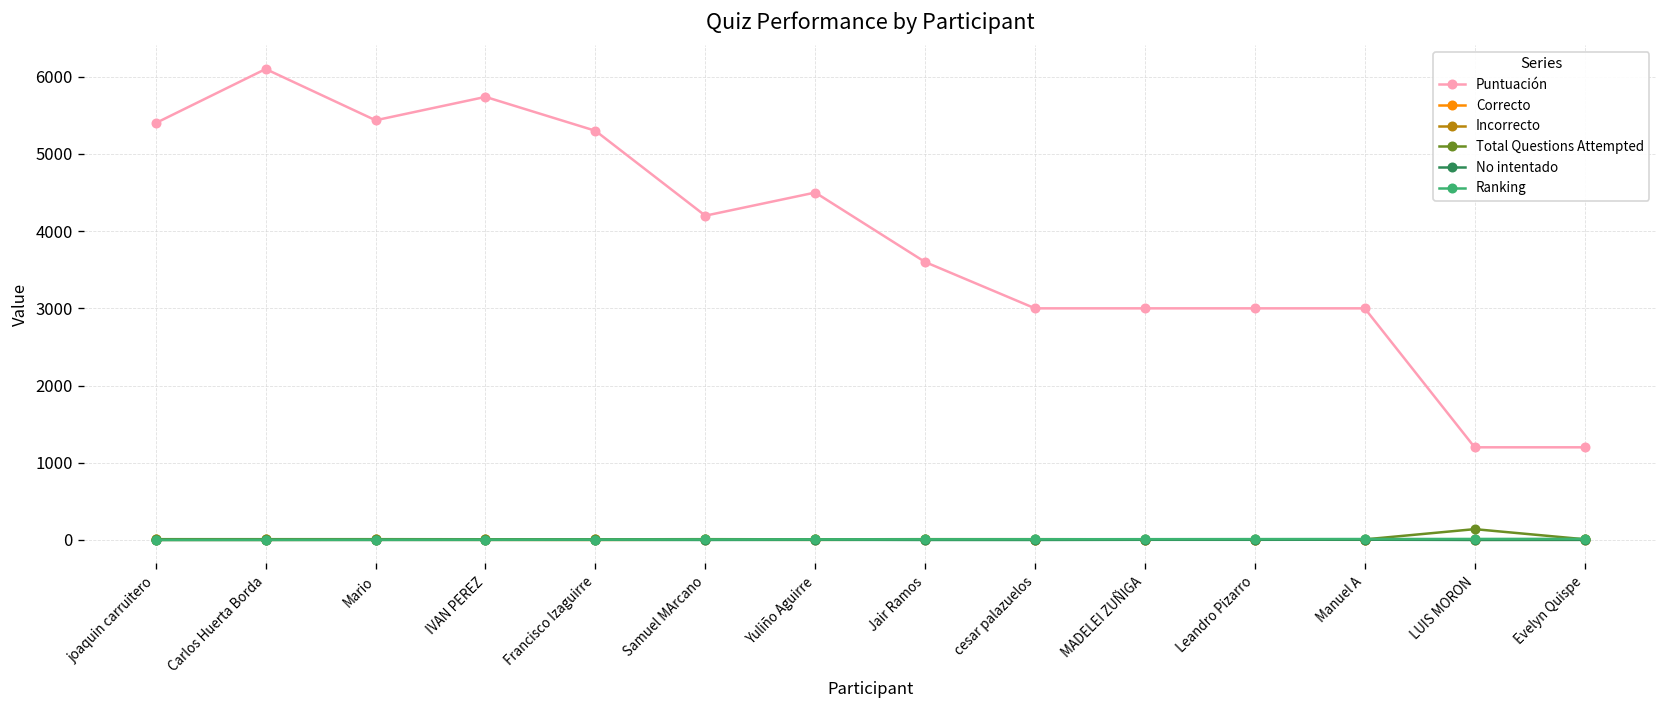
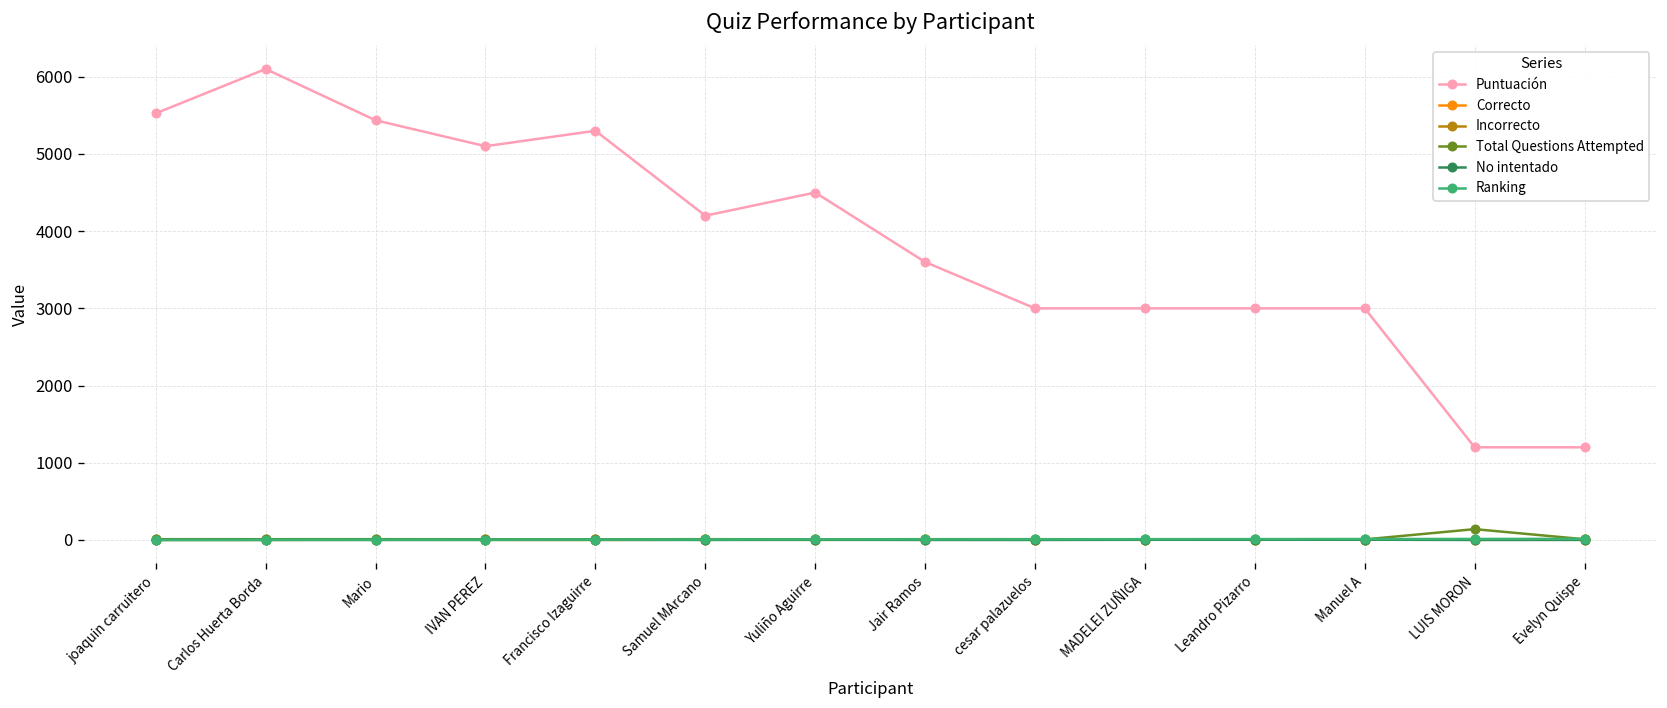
Puntuación, joaquin carruitero: 5400 -> 5500
Puntuación, IVAN PEREZ: 5700 -> 5100
